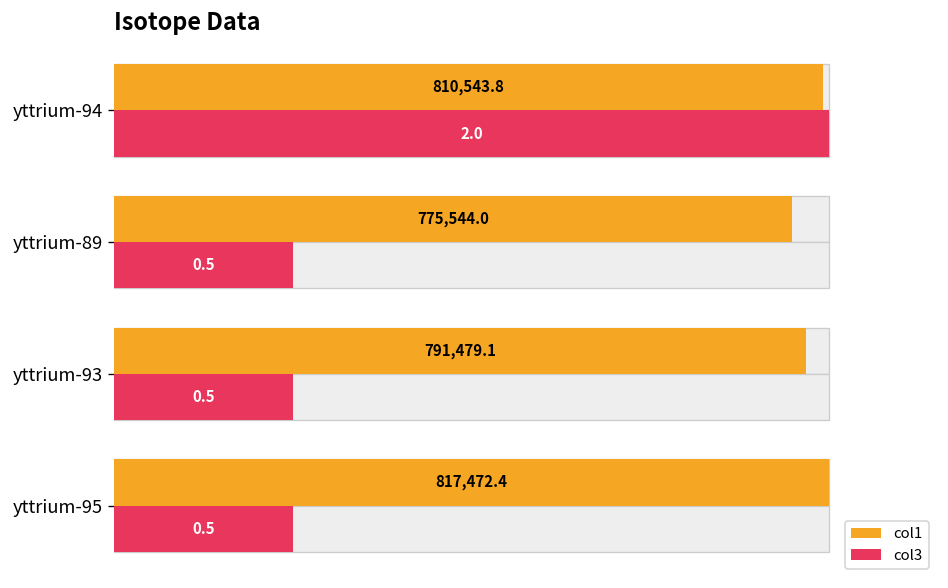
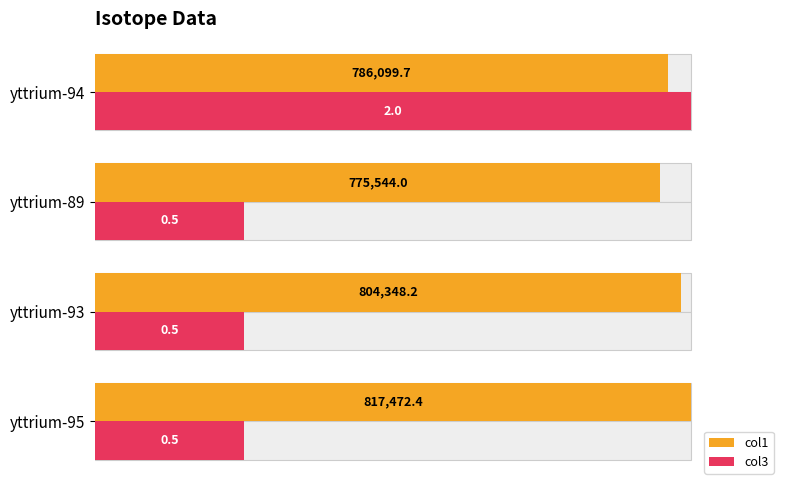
col1, yttrium-94: 810,543.8 -> 786,099.7
col1, yttrium-93: 791,479.1 -> 804,348.2
